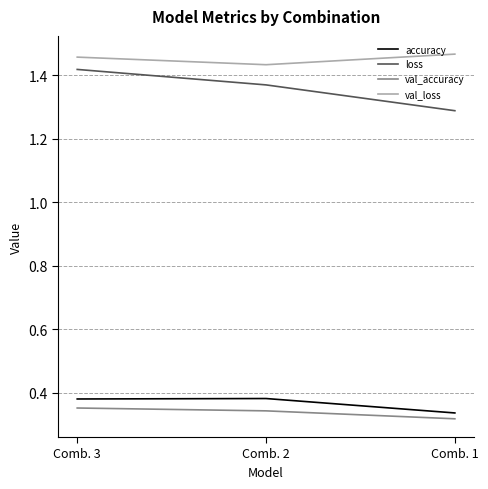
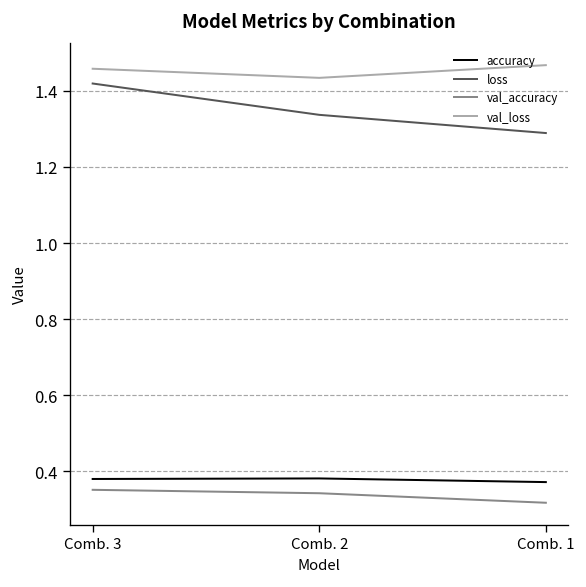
loss, Comb. 2: 1.37 -> 1.34
accuracy, Comb. 1: 0.34 -> 0.37
